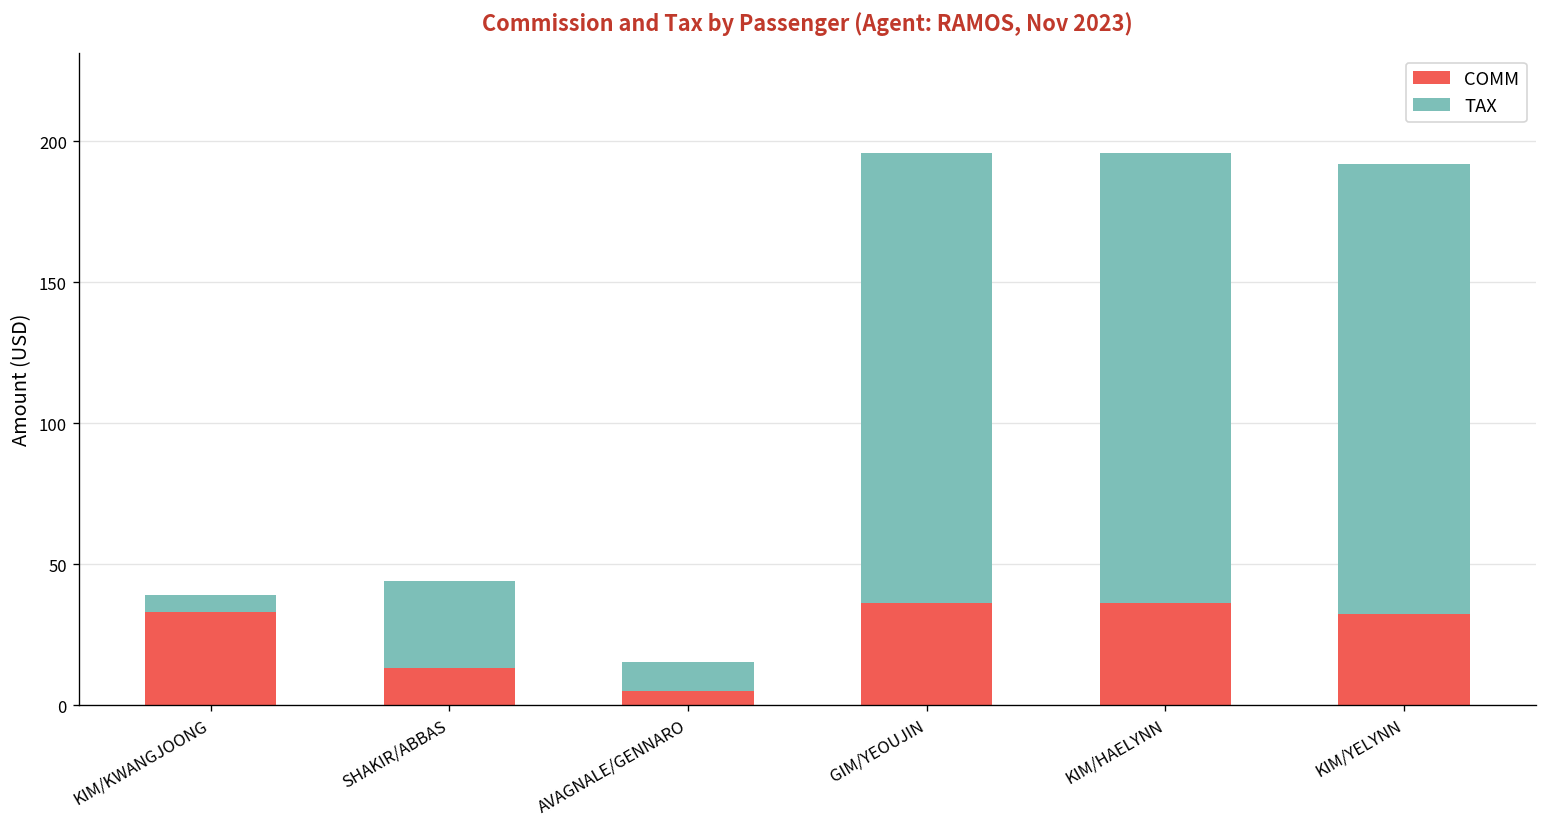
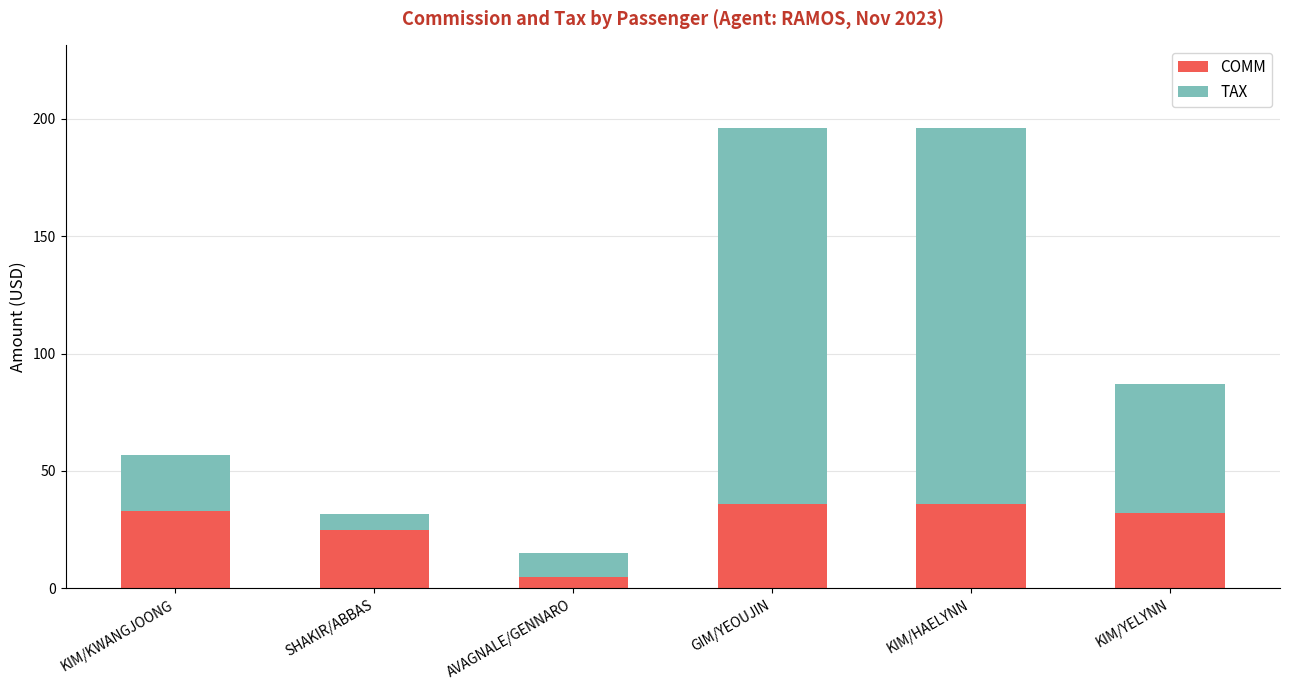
TAX, KIM/KWANGJOONG: 6 -> 24
COMM, SHAKIR/ABBAS: 13 -> 25
TAX, SHAKIR/ABBAS: 31 -> 7
TAX, KIM/YELYNN: 160 -> 55
